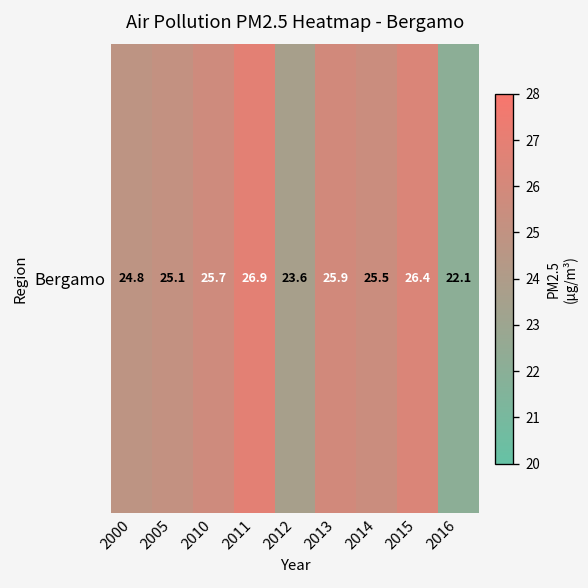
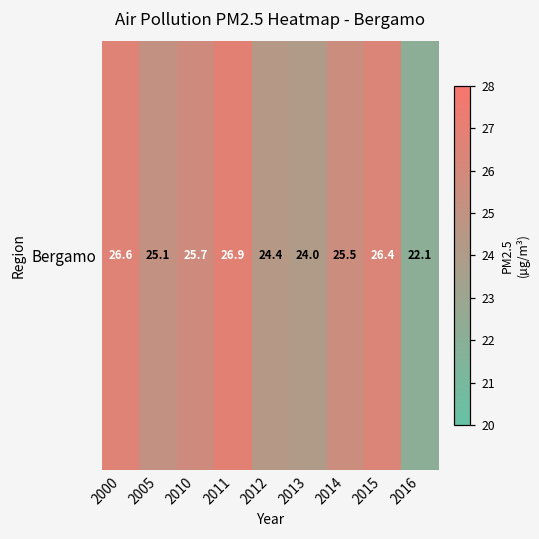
Bergamo, 2000: 24.8 -> 26.6
Bergamo, 2012: 23.6 -> 24.4
Bergamo, 2013: 25.9 -> 24.0
